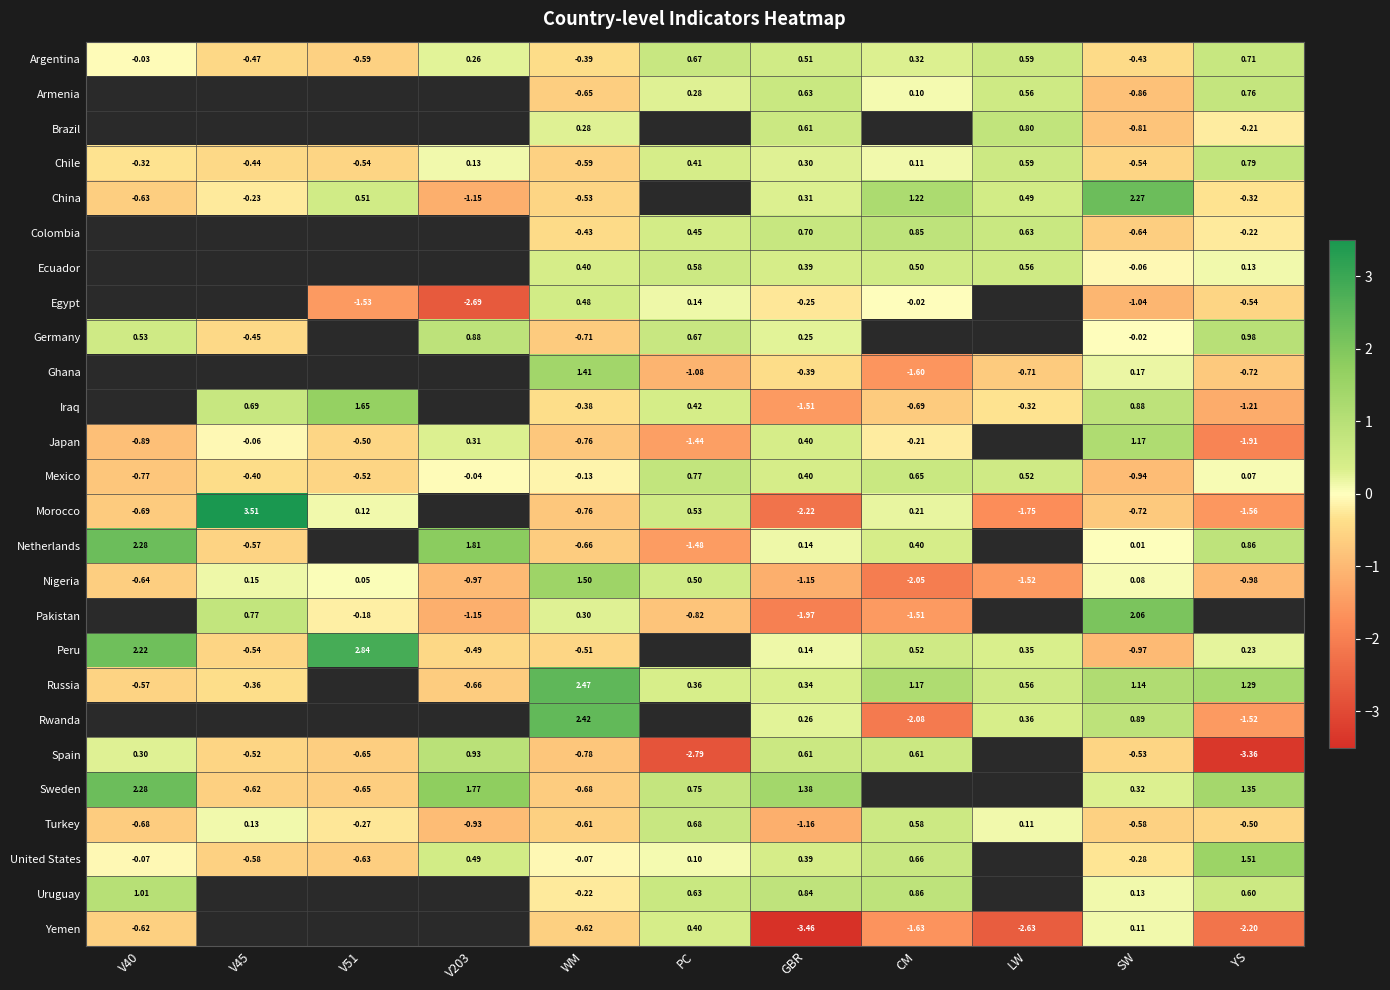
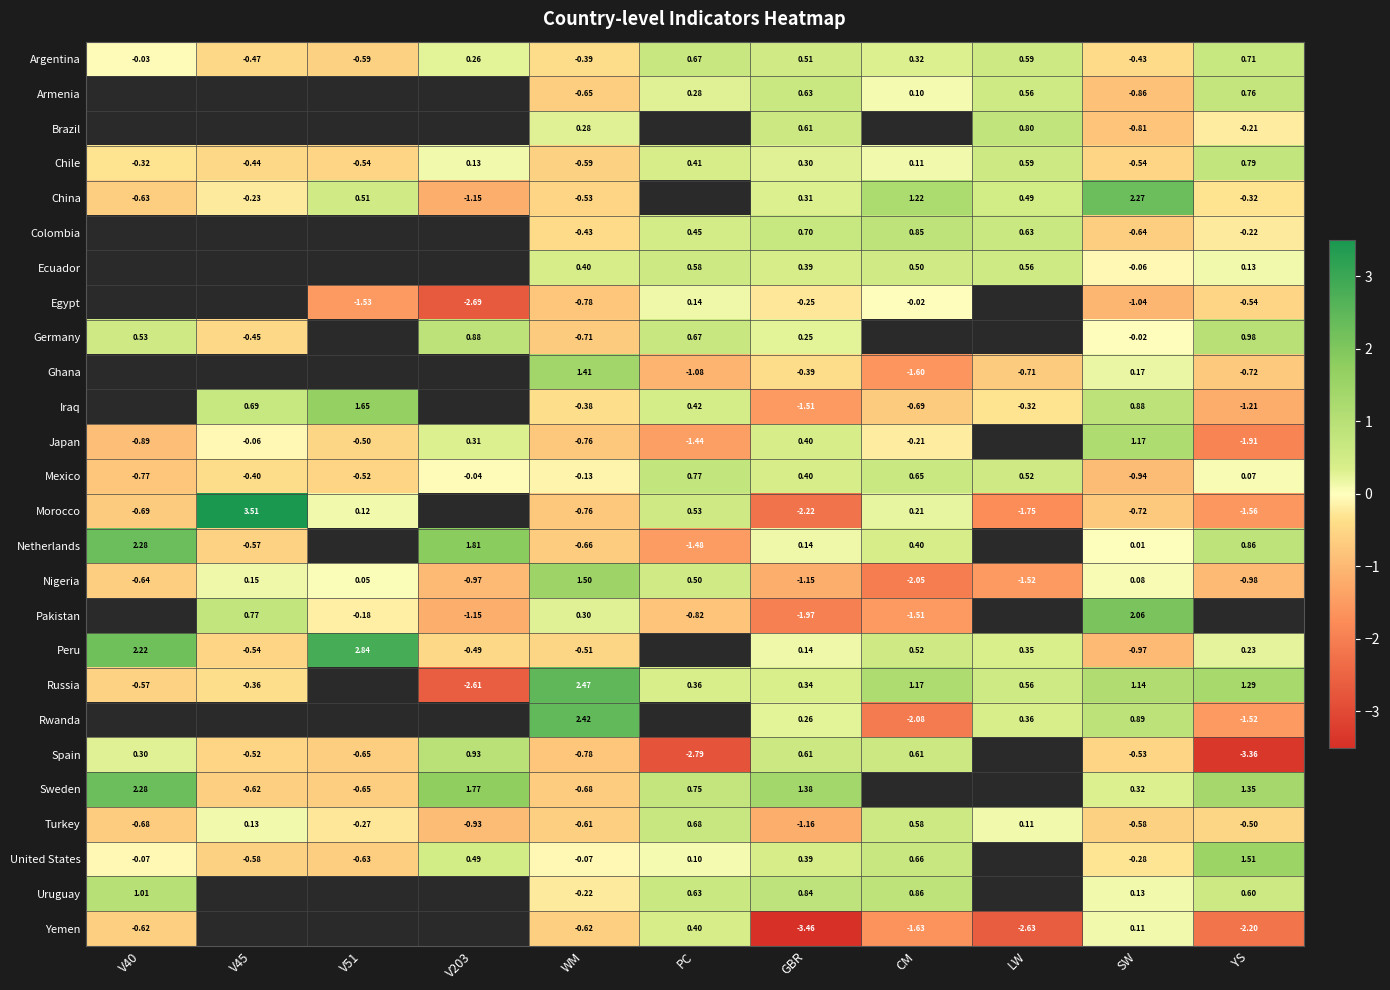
Egypt, WM: 0.48 -> -0.78
Russia, V203: -0.66 -> -2.61
